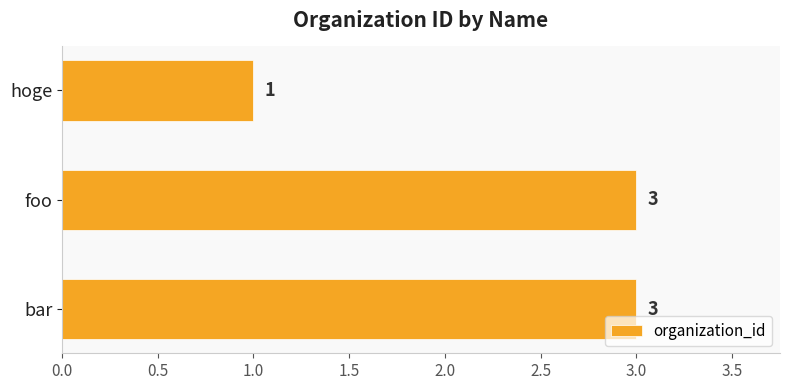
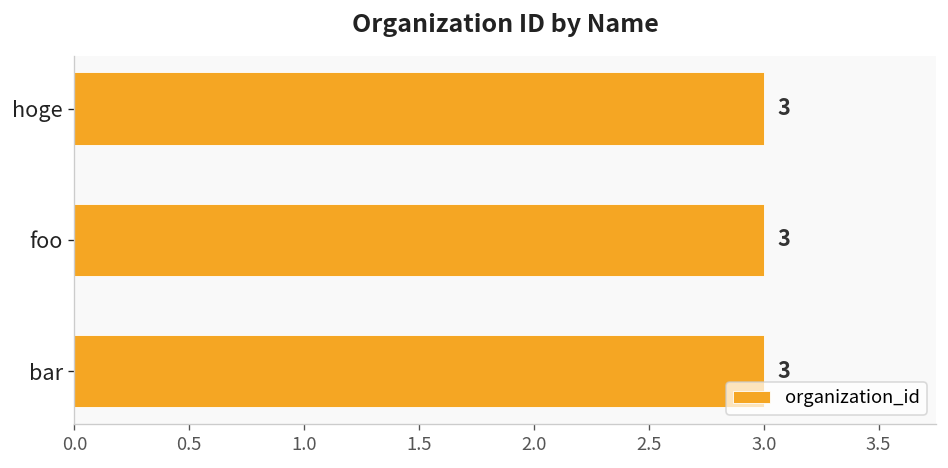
hoge: 1 -> 3
